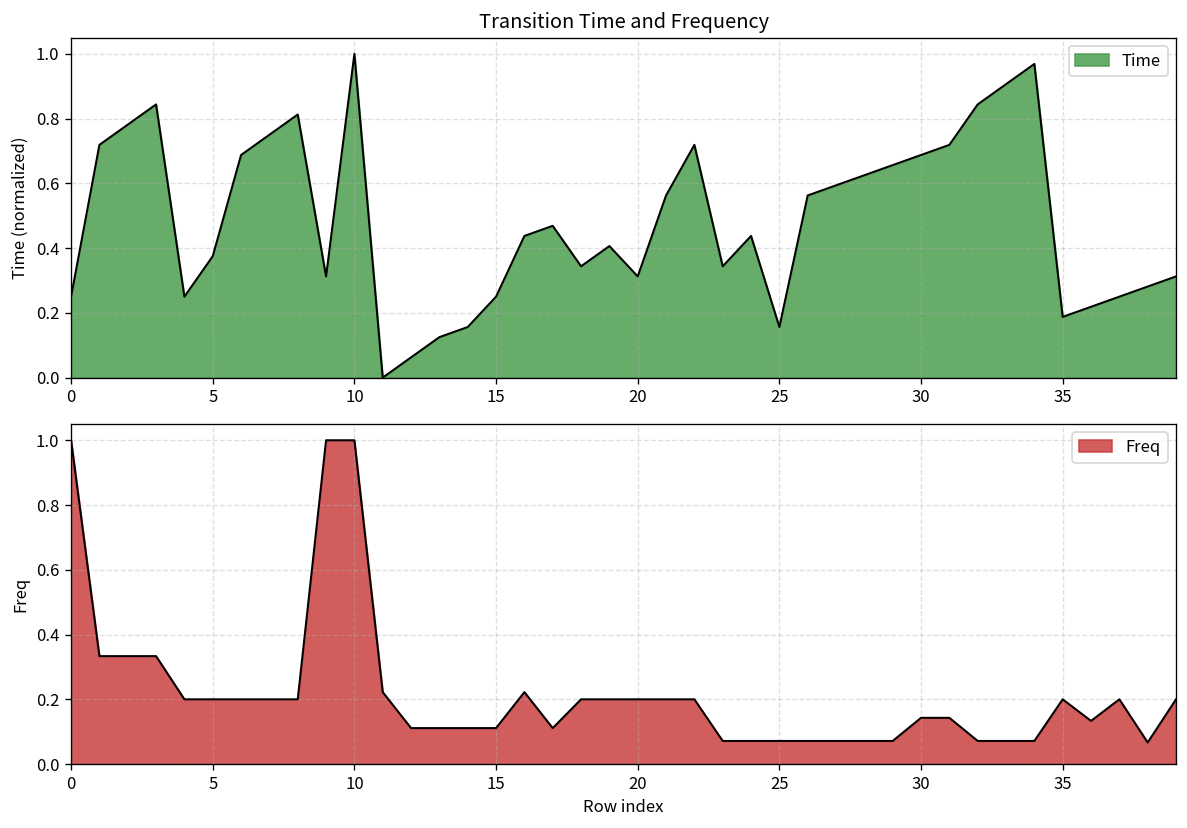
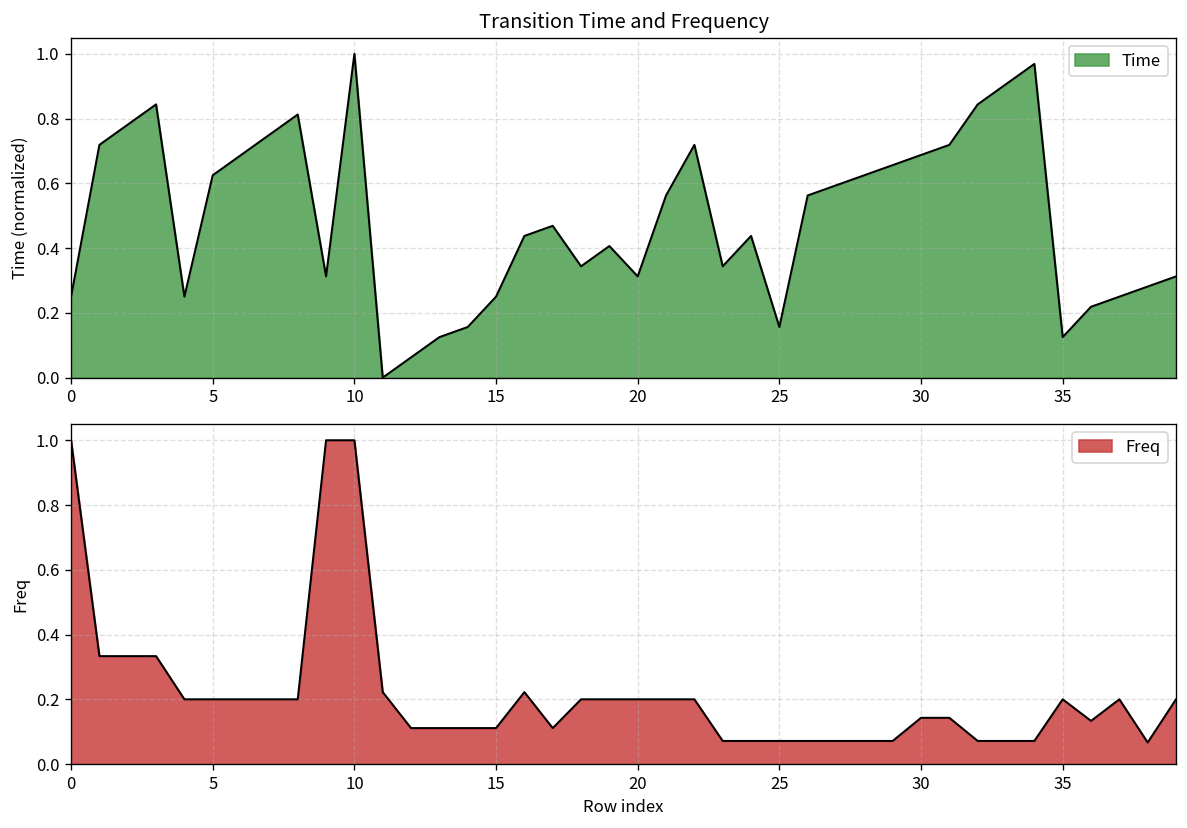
Transition Time and Frequency, 5: 0.38 -> 0.63
Transition Time and Frequency, 35: 0.19 -> 0.13
